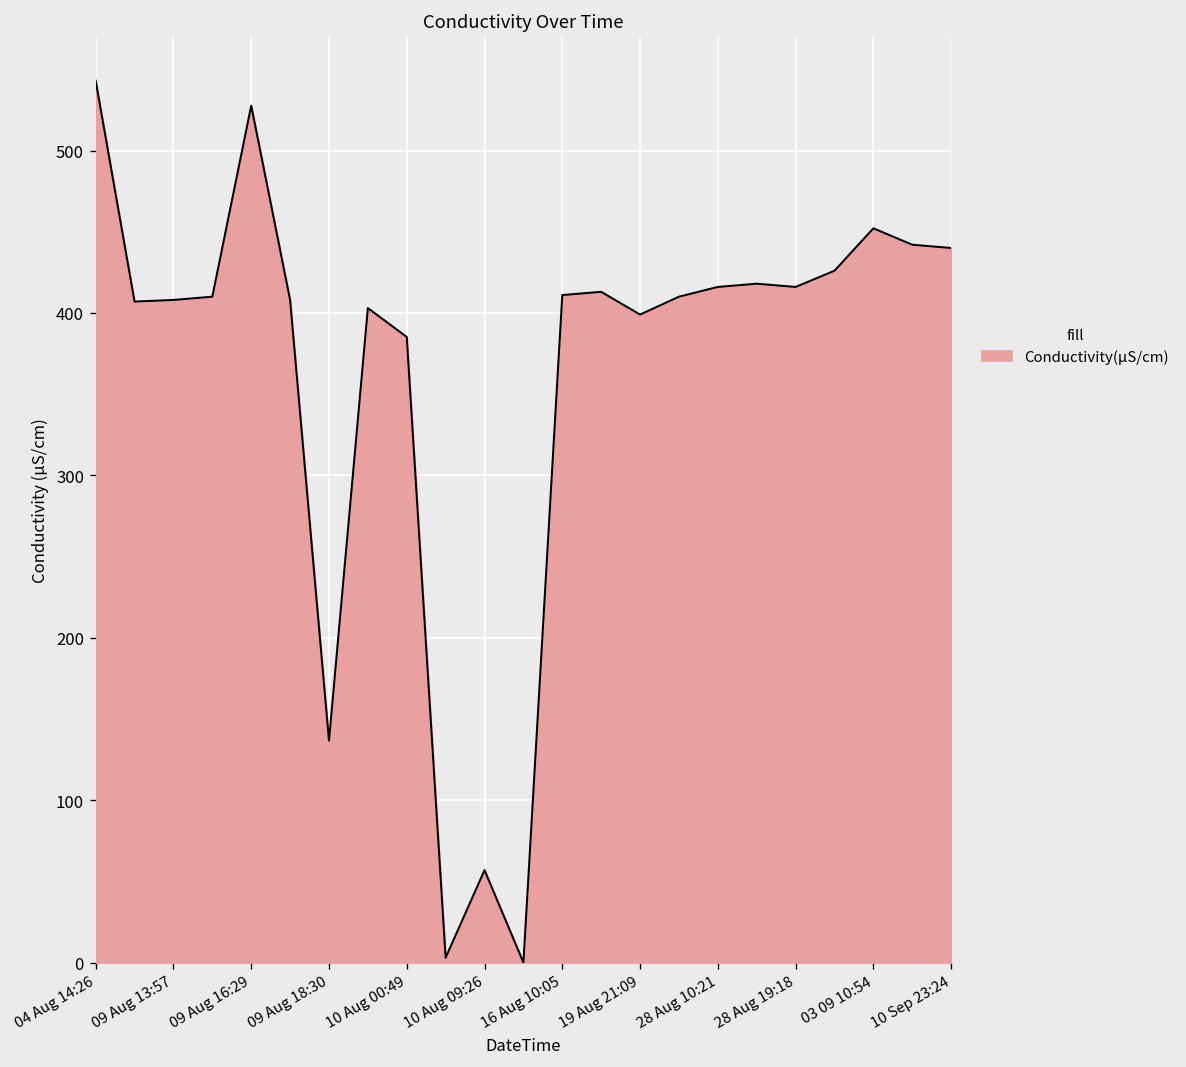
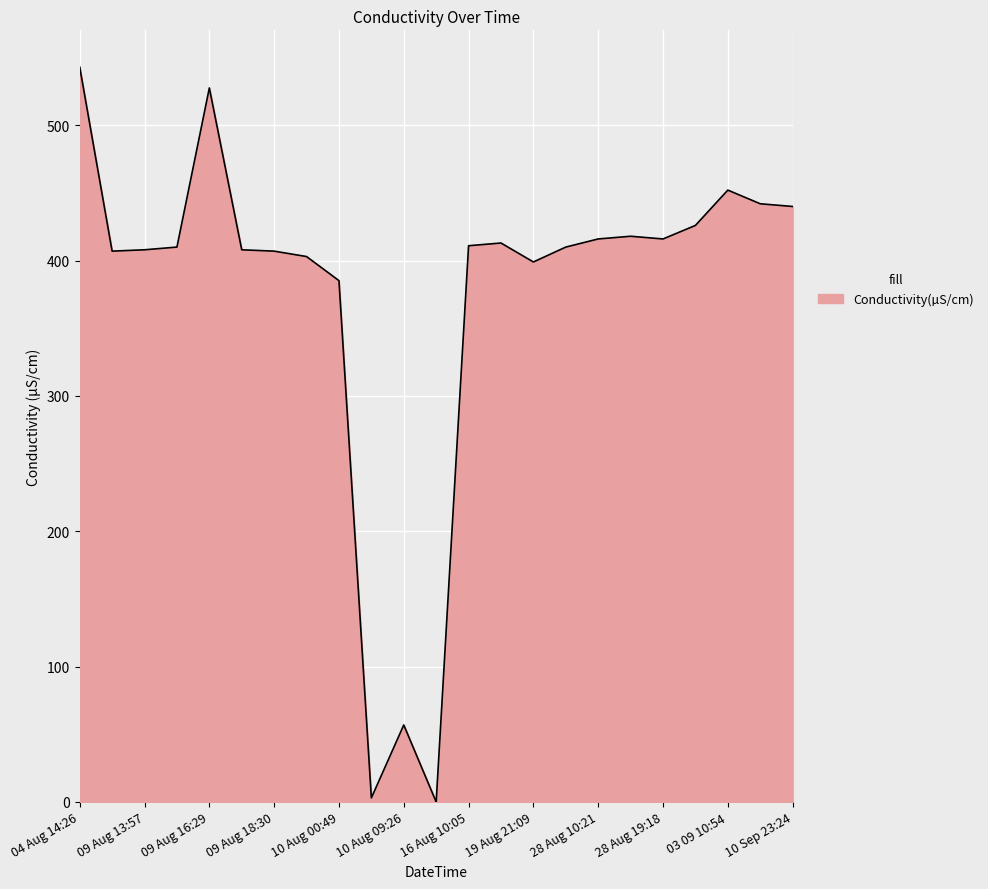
09 Aug 18:30: 137 -> 407
